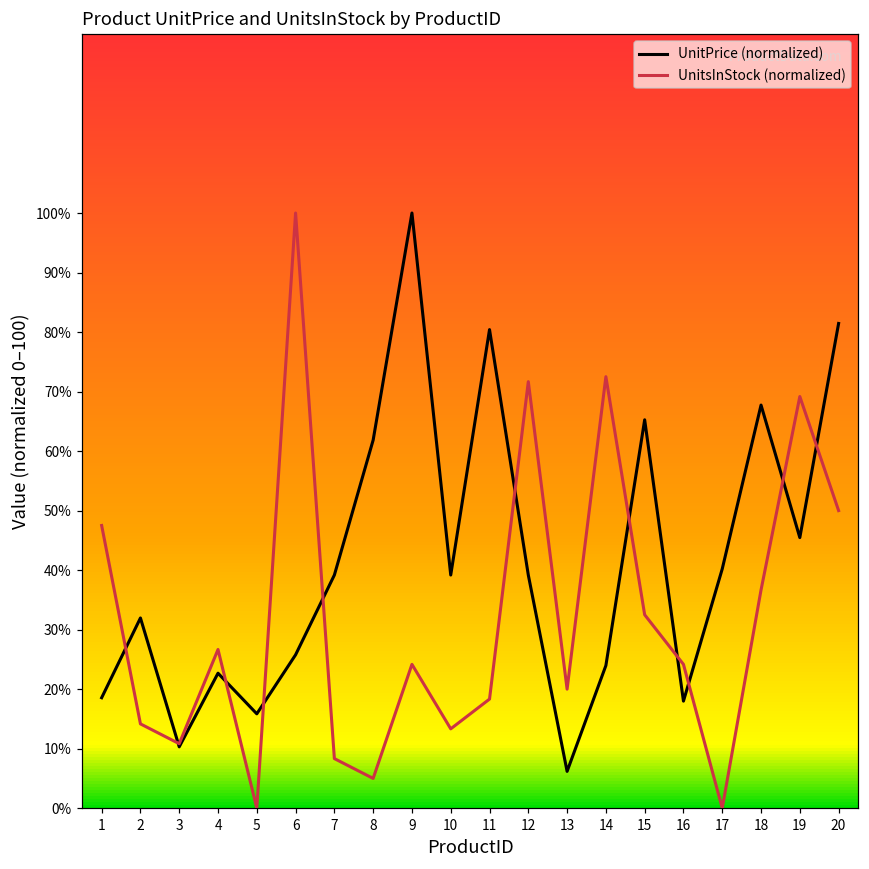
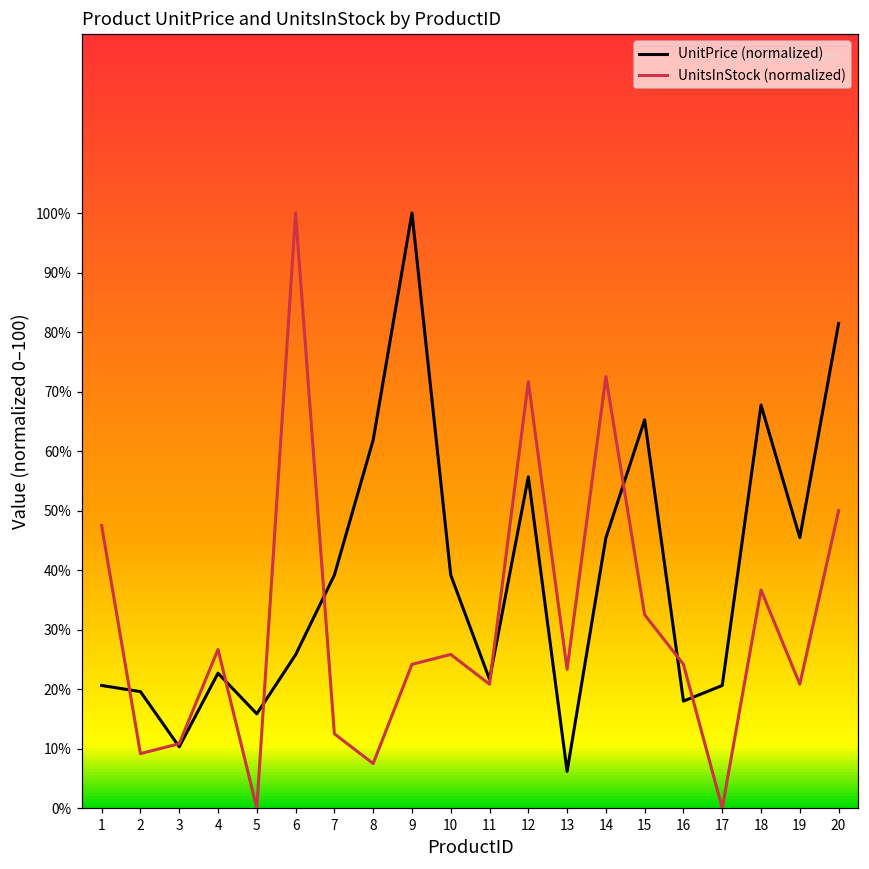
UnitPrice (normalized), 1: 19% -> 21%
UnitPrice (normalized), 2: 32% -> 20%
UnitsInStock (normalized), 2: 14% -> 9%
UnitsInStock (normalized), 7: 8% -> 13%
UnitsInStock (normalized), 8: 5% -> 8%
UnitsInStock (normalized), 10: 13% -> 26%
UnitPrice (normalized), 11: 80% -> 22%
UnitsInStock (normalized), 11: 18% -> 21%
UnitPrice (normalized), 12: 39% -> 56%
UnitsInStock (normalized), 13: 20% -> 23%
UnitPrice (normalized), 14: 24% -> 45%
UnitPrice (normalized), 17: 40% -> 21%
UnitsInStock (normalized), 19: 69% -> 21%
